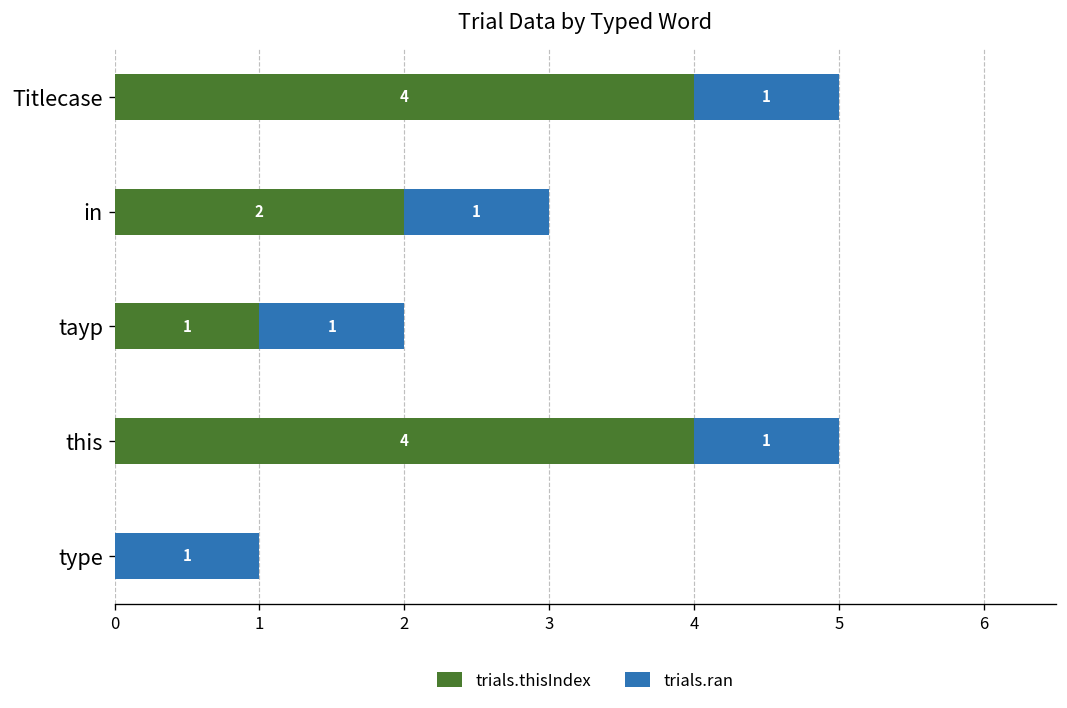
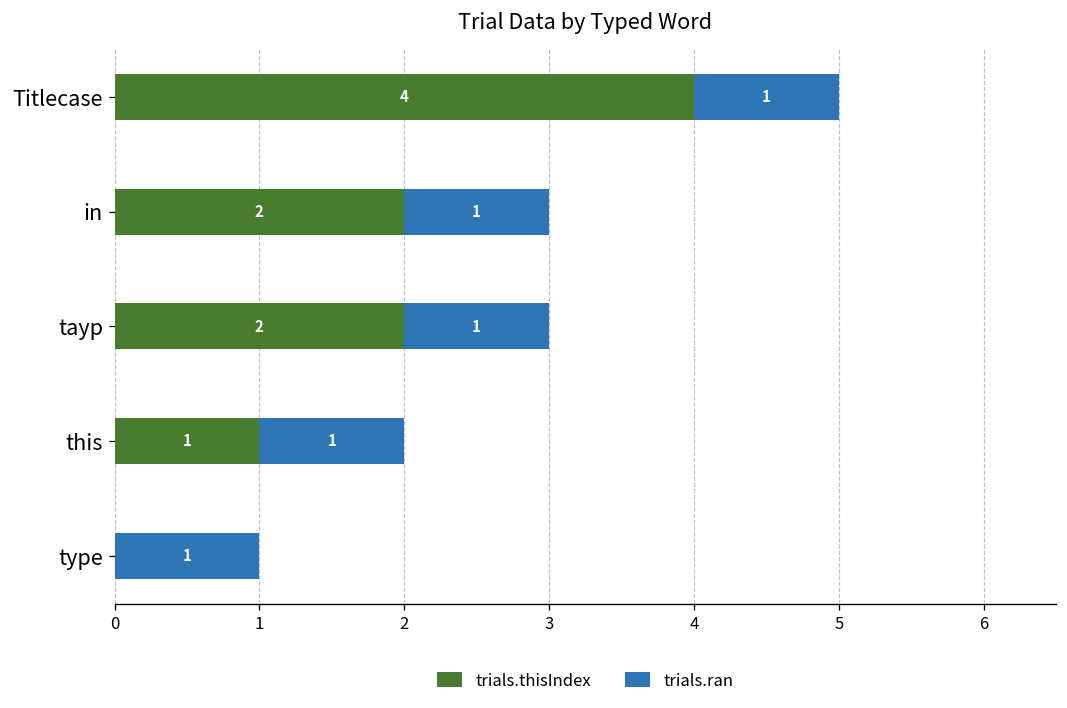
trials.thisIndex, tayp: 1 -> 2
trials.thisIndex, this: 4 -> 1
